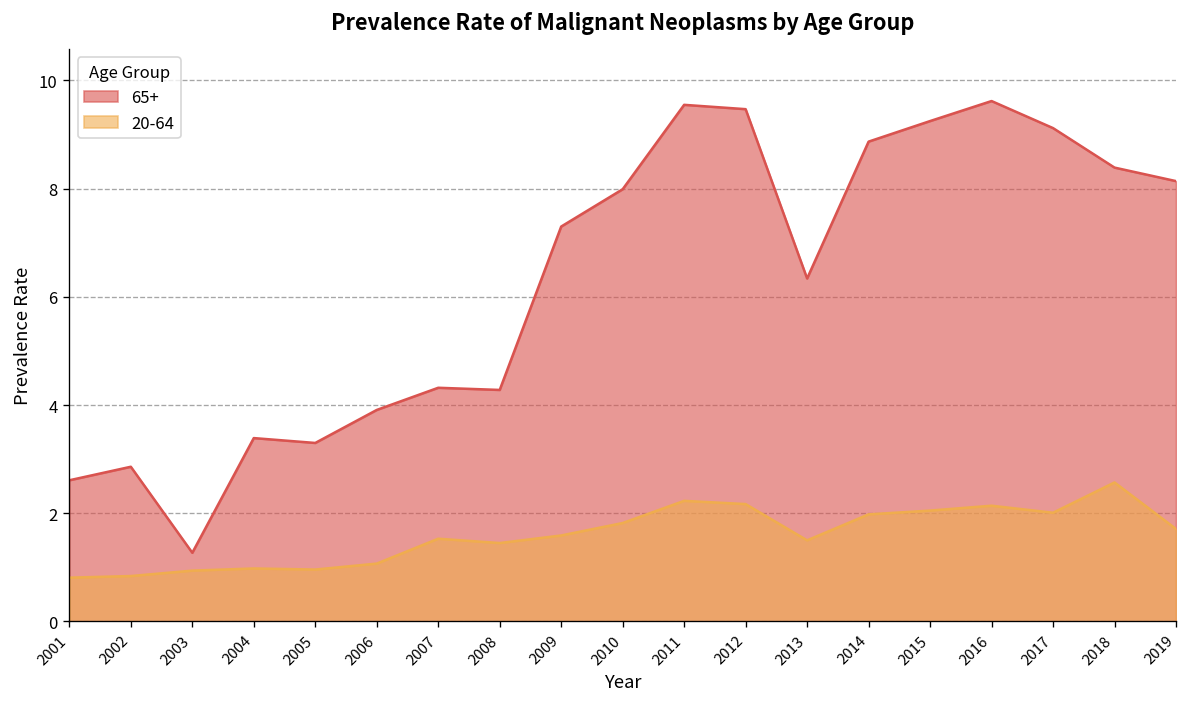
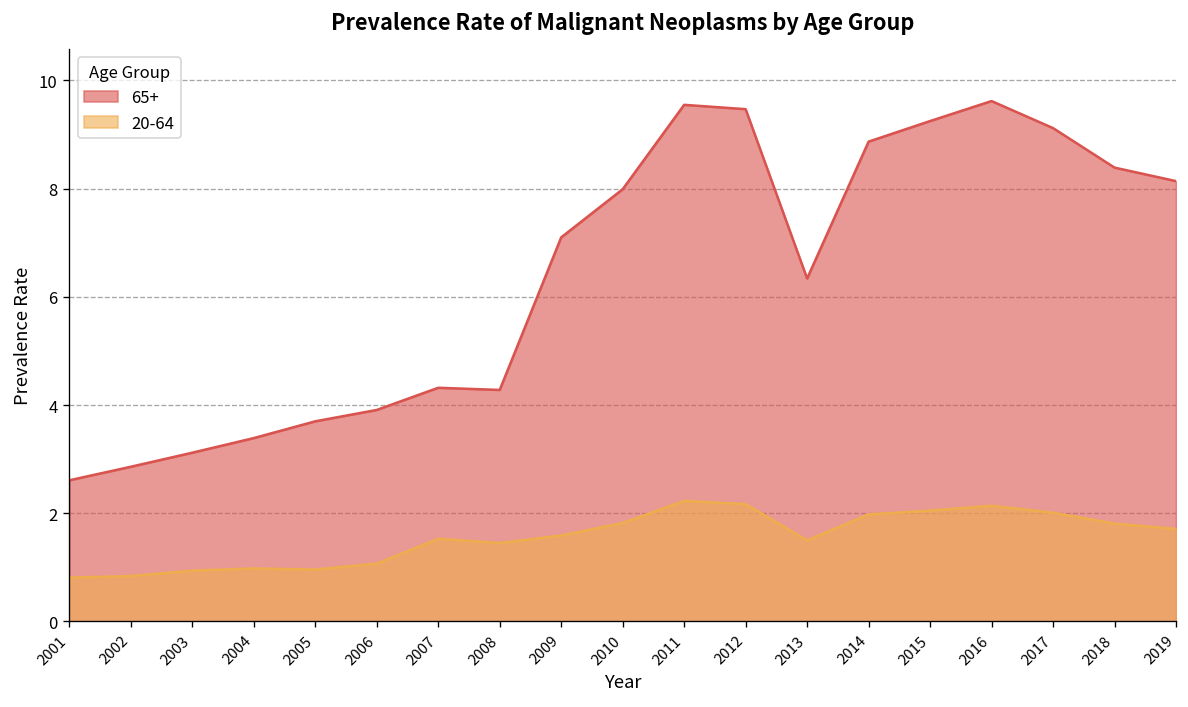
65+, 2003: 1.3 -> 3.1
65+, 2005: 3.3 -> 3.7
65+, 2009: 7.3 -> 7.1
20-64, 2018: 2.6 -> 1.8
